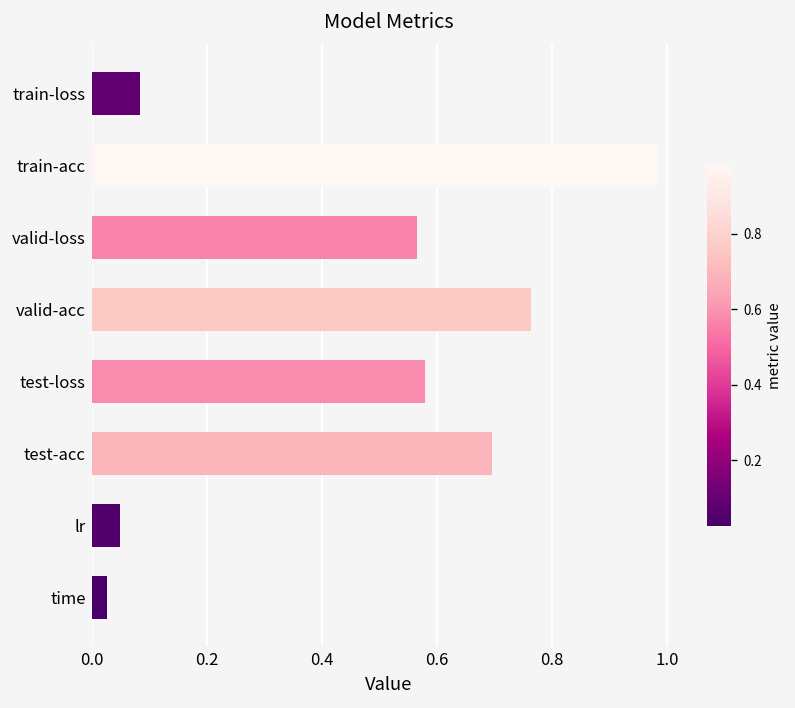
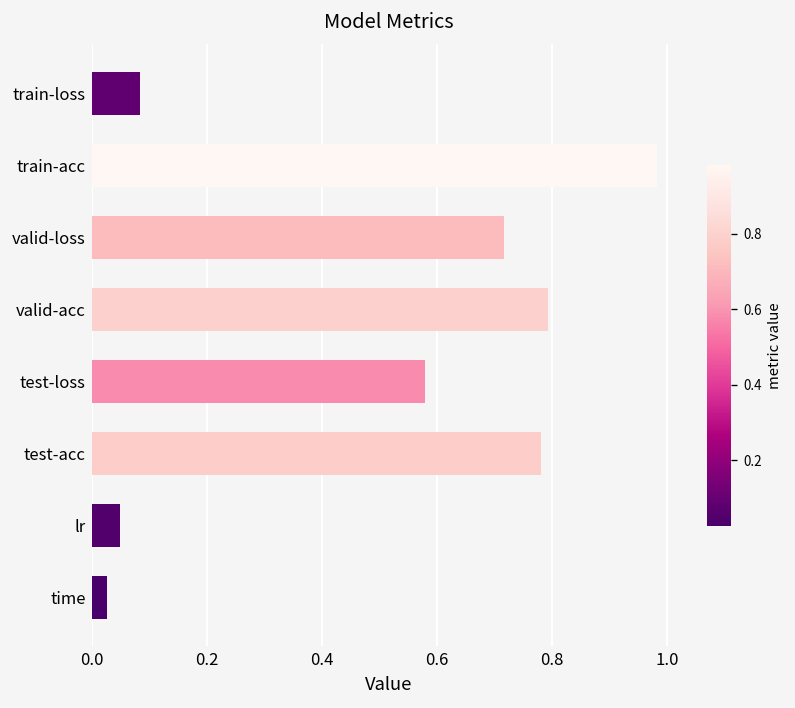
valid-loss: 0.56 -> 0.72
valid-acc: 0.76 -> 0.79
test-acc: 0.70 -> 0.78
